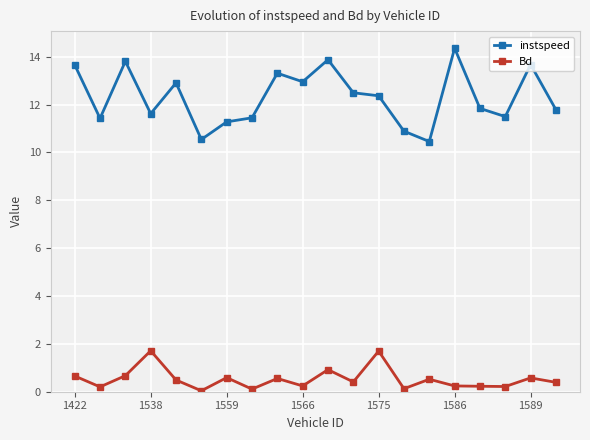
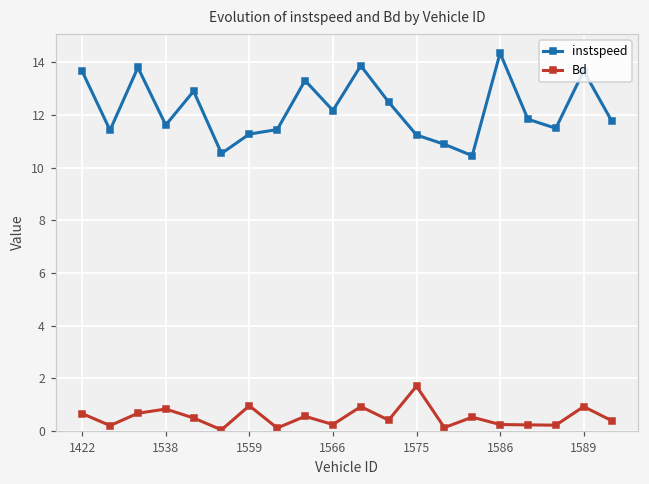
Bd, 1538: 1.7 -> 0.8
Bd, 1559: 0.6 -> 1.0
instspeed, 1566: 13.0 -> 12.2
instspeed, 1575: 12.4 -> 11.2
Bd, 1589: 0.6 -> 0.9
